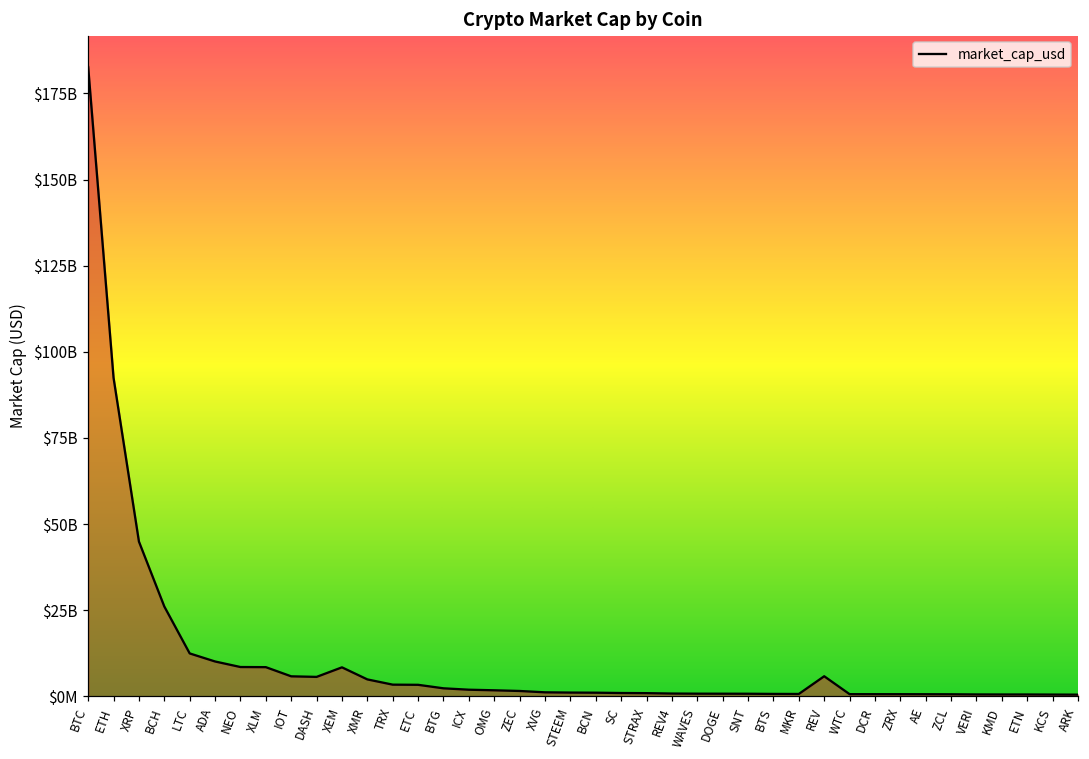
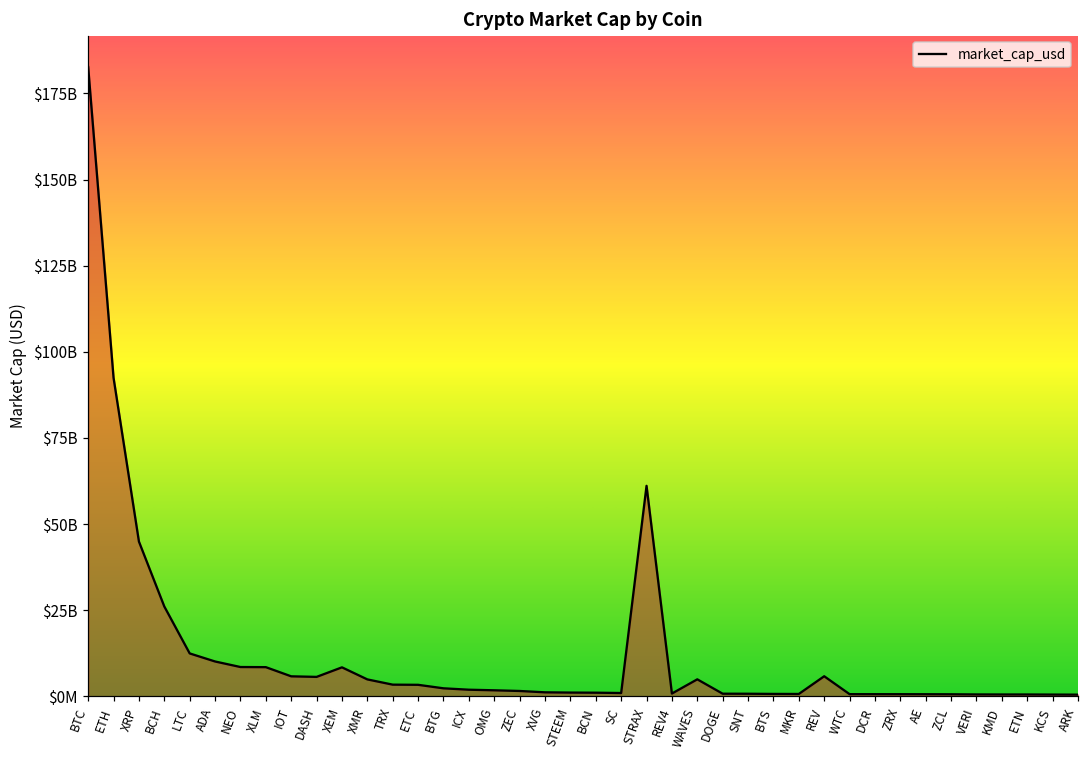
STRAX: $1000000000 -> $61000000000
WAVES: $1000000000 -> $5000000000
